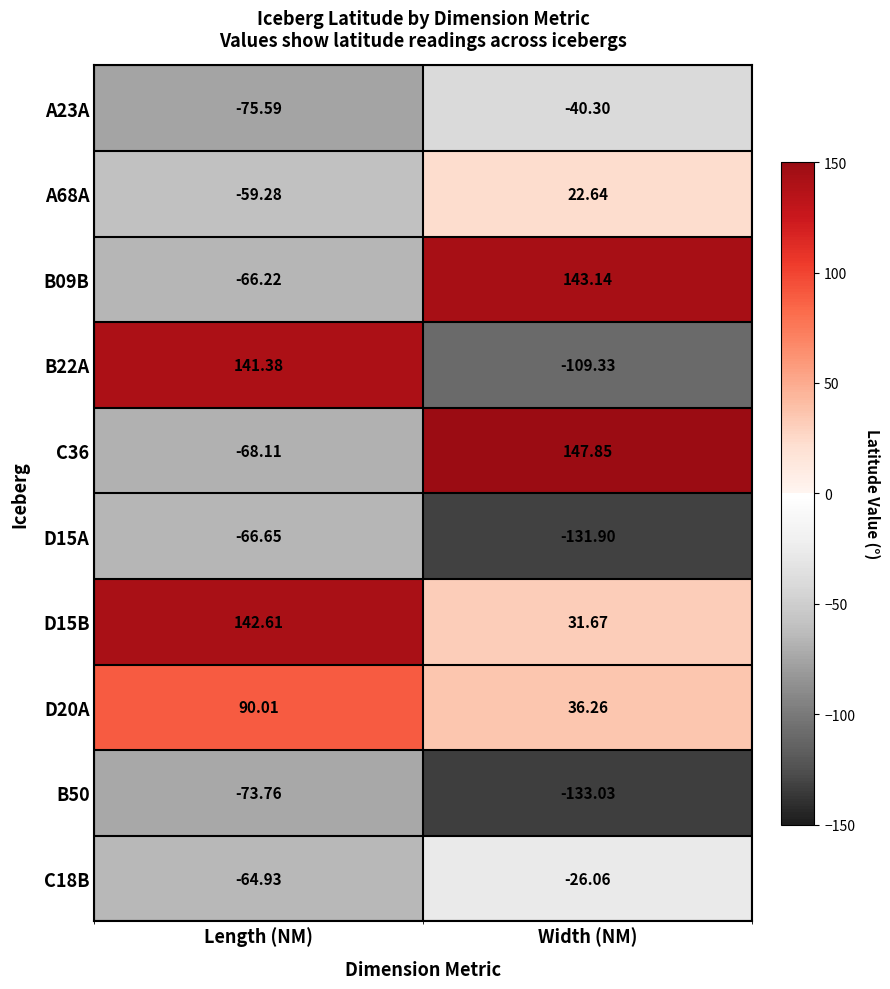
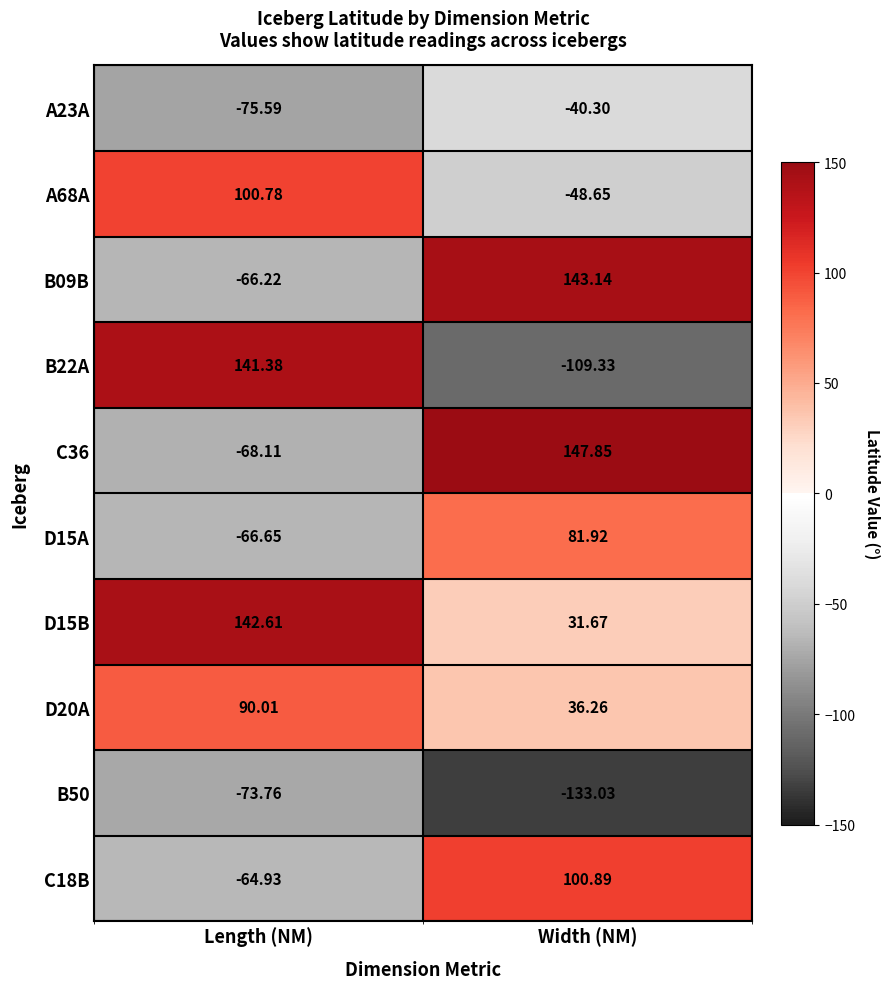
A68A, Length (NM): -59.28 -> 100.78
A68A, Width (NM): 22.64 -> -48.65
D15A, Width (NM): -131.90 -> 81.92
C18B, Width (NM): -26.06 -> 100.89
